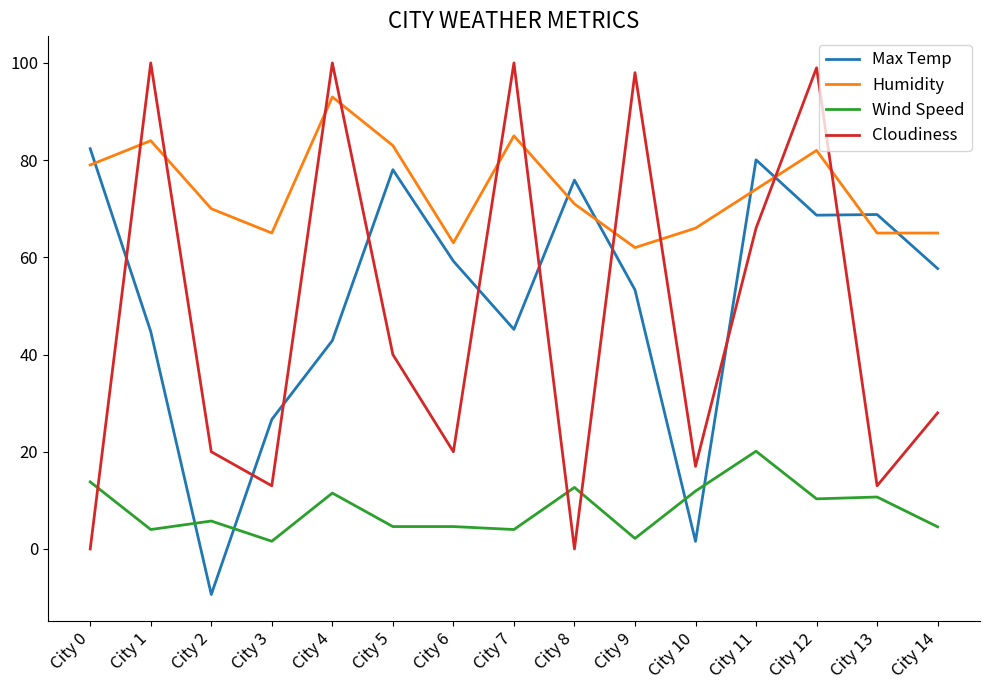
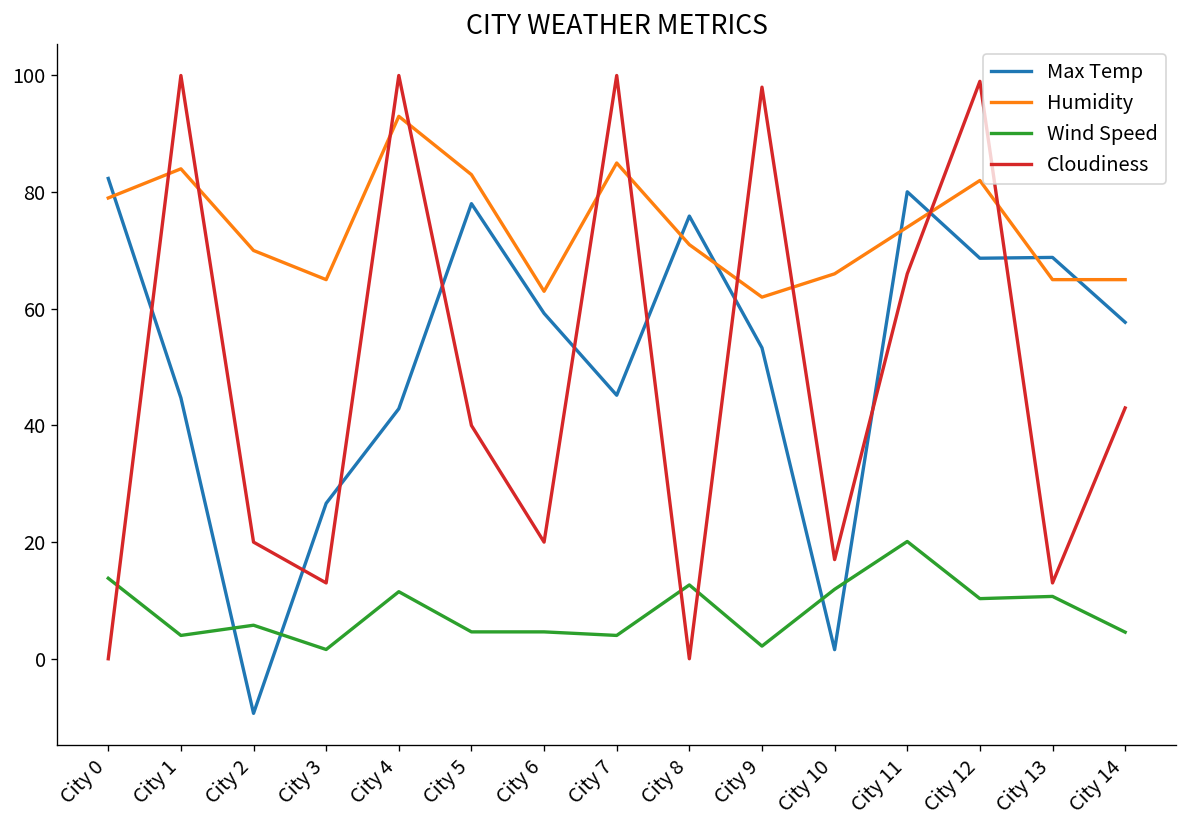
Cloudiness, City 14: 28 -> 43
